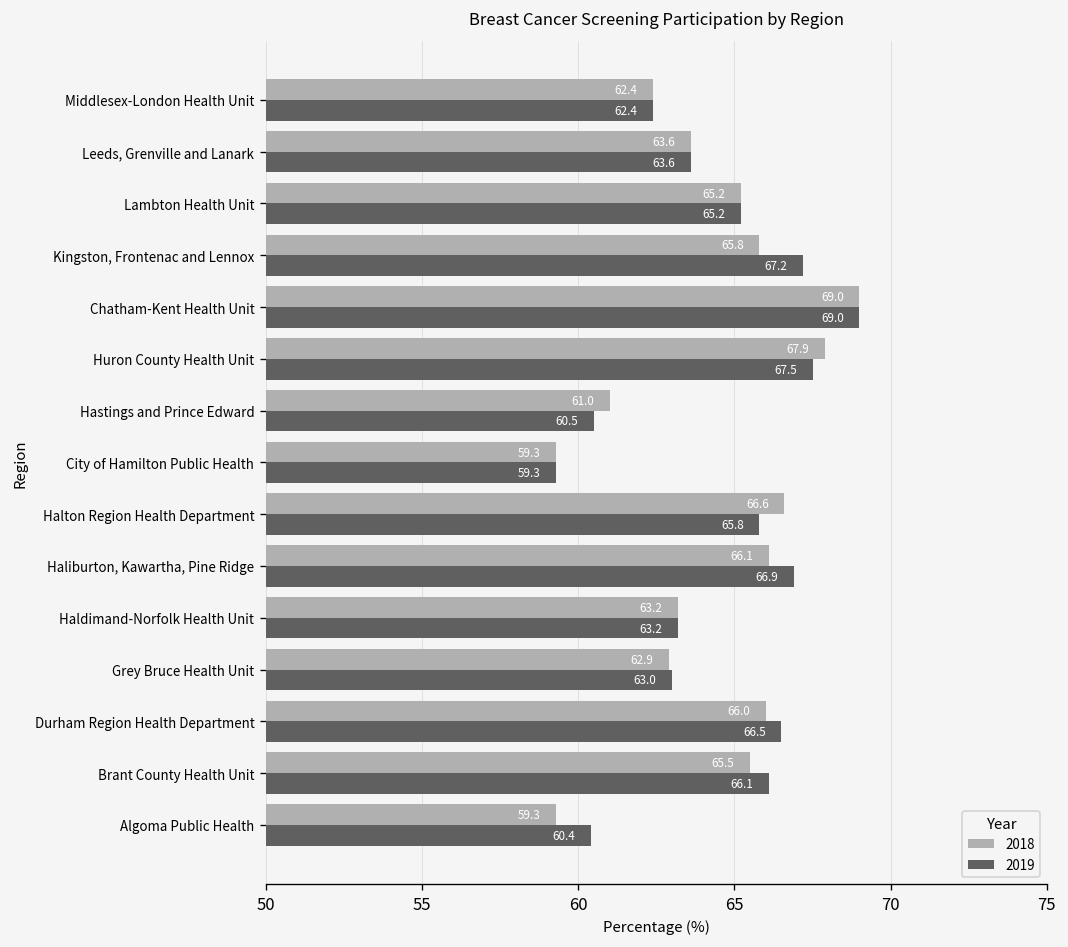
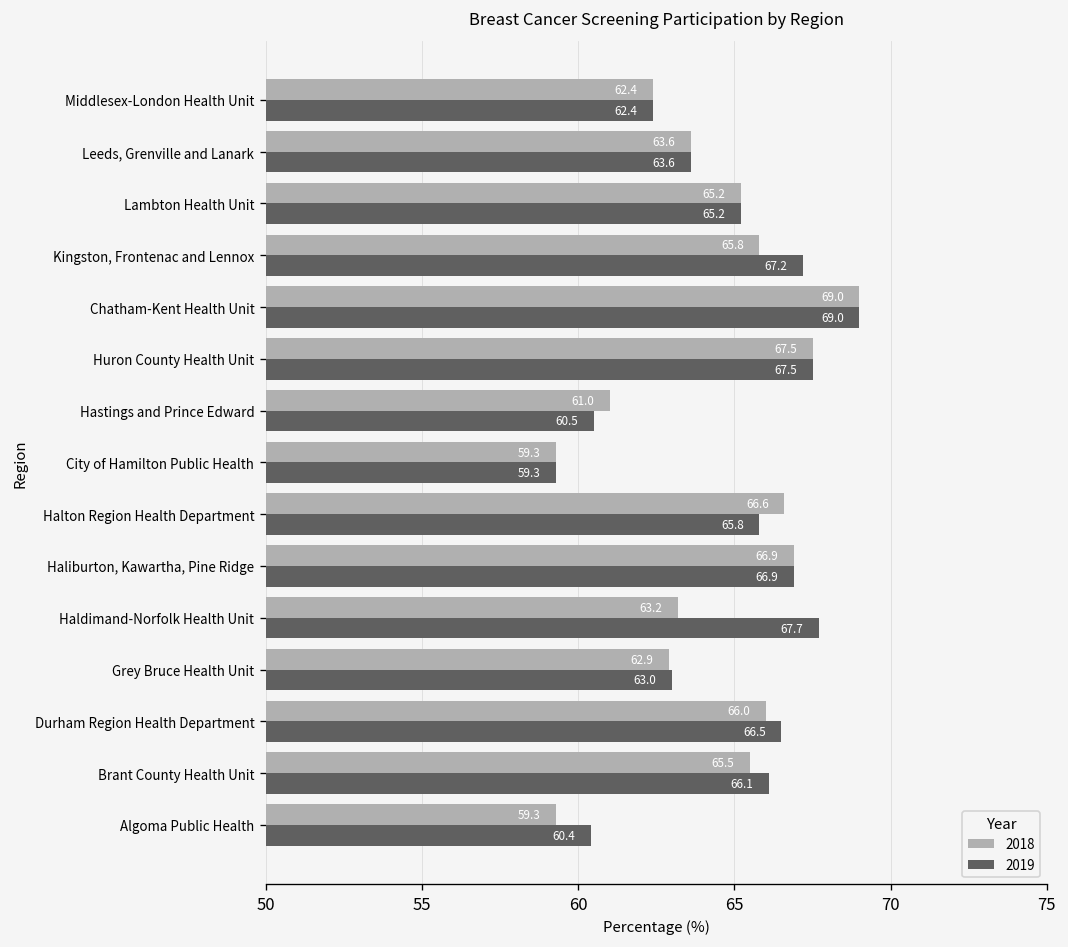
2018, Huron County Health Unit: 67.9 -> 67.5
2018, Haliburton, Kawartha, Pine Ridge: 66.1 -> 66.9
2019, Haldimand-Norfolk Health Unit: 63.2 -> 67.7
